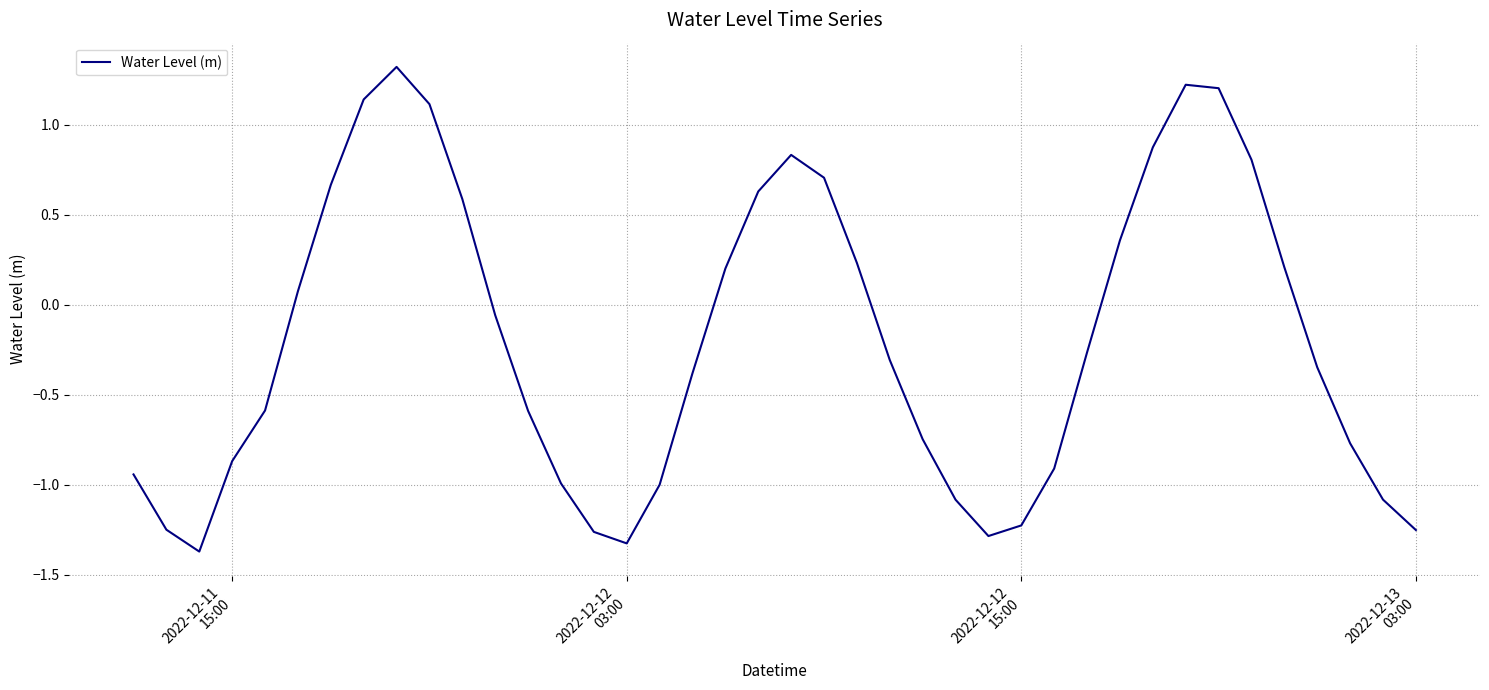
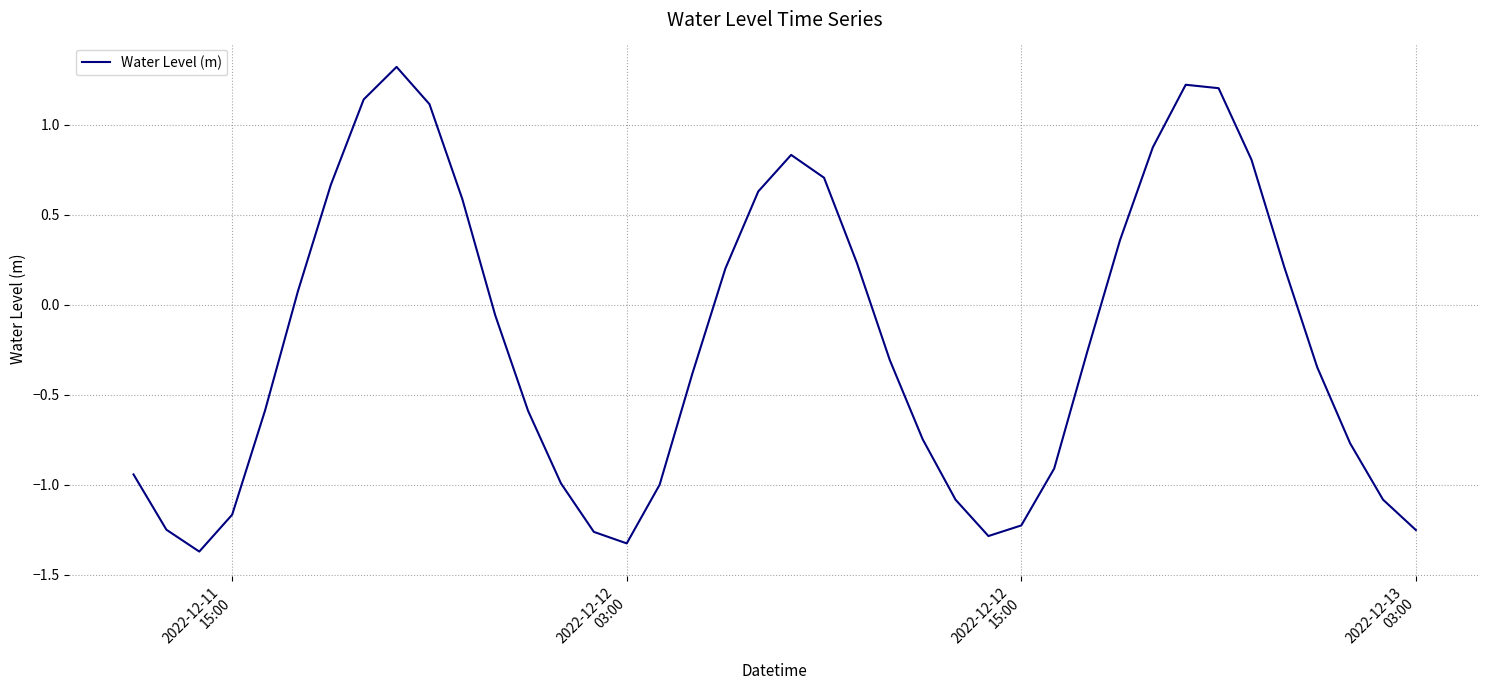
2022-12-11 15:00: -0.87 -> -1.17
